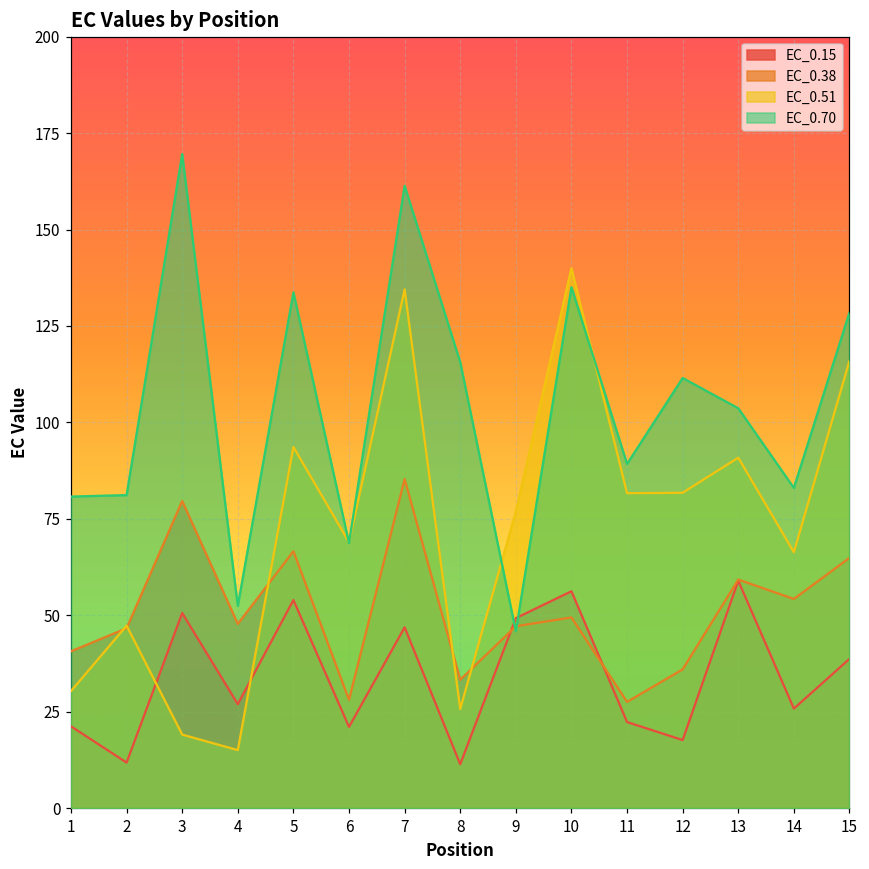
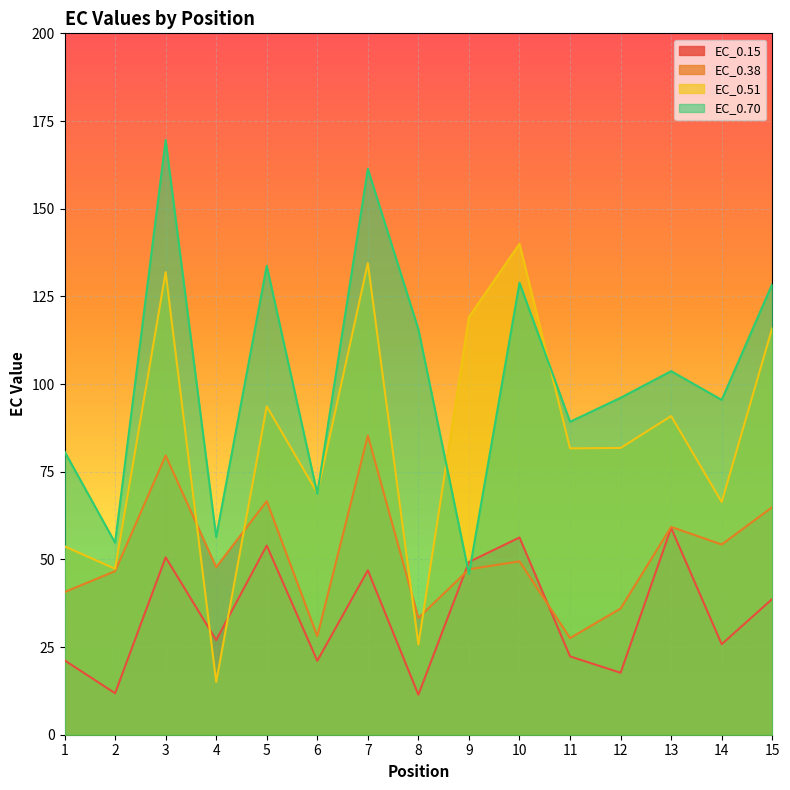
EC_0.51, 1: 30 -> 54
EC_0.70, 2: 81 -> 55
EC_0.51, 3: 19 -> 132
EC_0.70, 4: 52 -> 56
EC_0.51, 9: 77 -> 119
EC_0.70, 10: 135 -> 129
EC_0.70, 12: 112 -> 96
EC_0.70, 14: 83 -> 95
